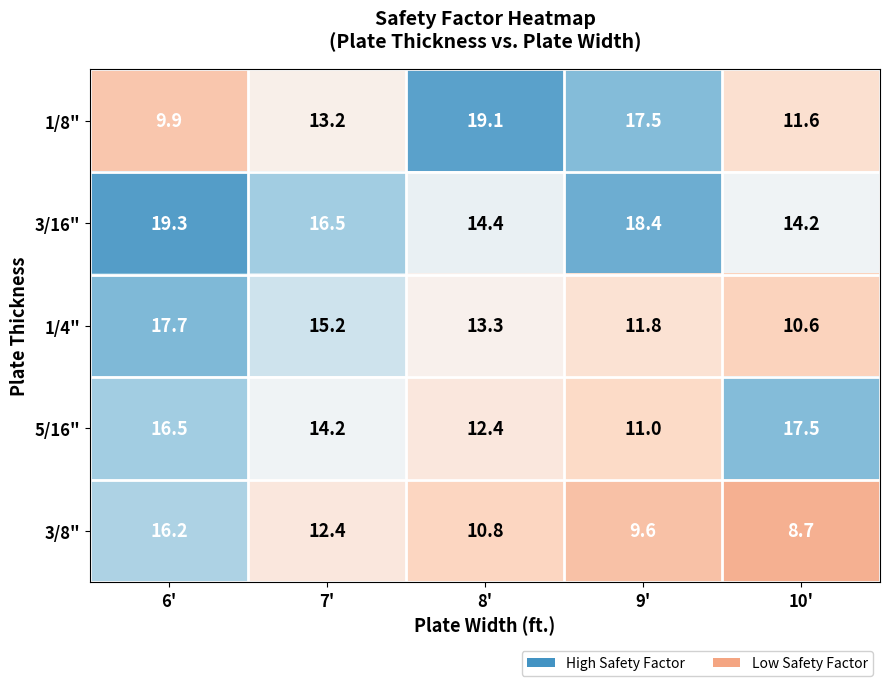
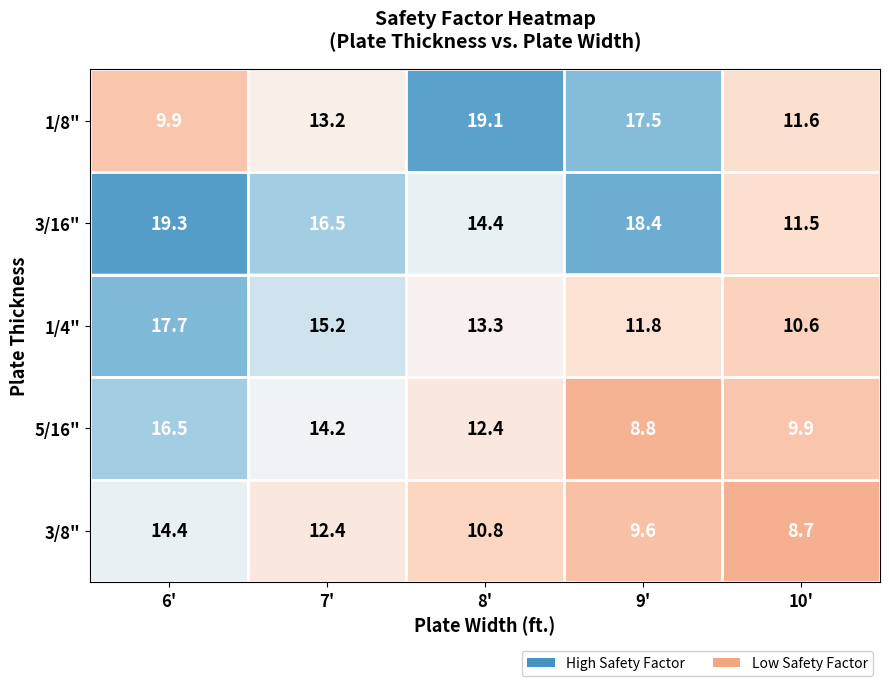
3/16", 10': 14.2 -> 11.5
5/16", 9': 11.0 -> 8.8
5/16", 10': 17.5 -> 9.9
3/8", 6': 16.2 -> 14.4
